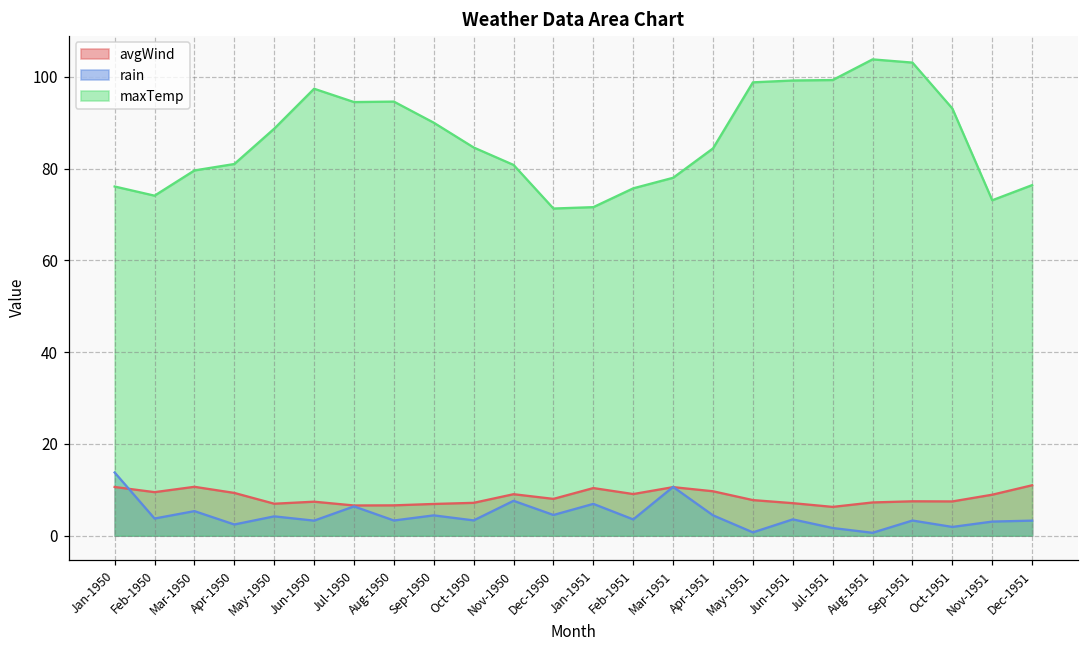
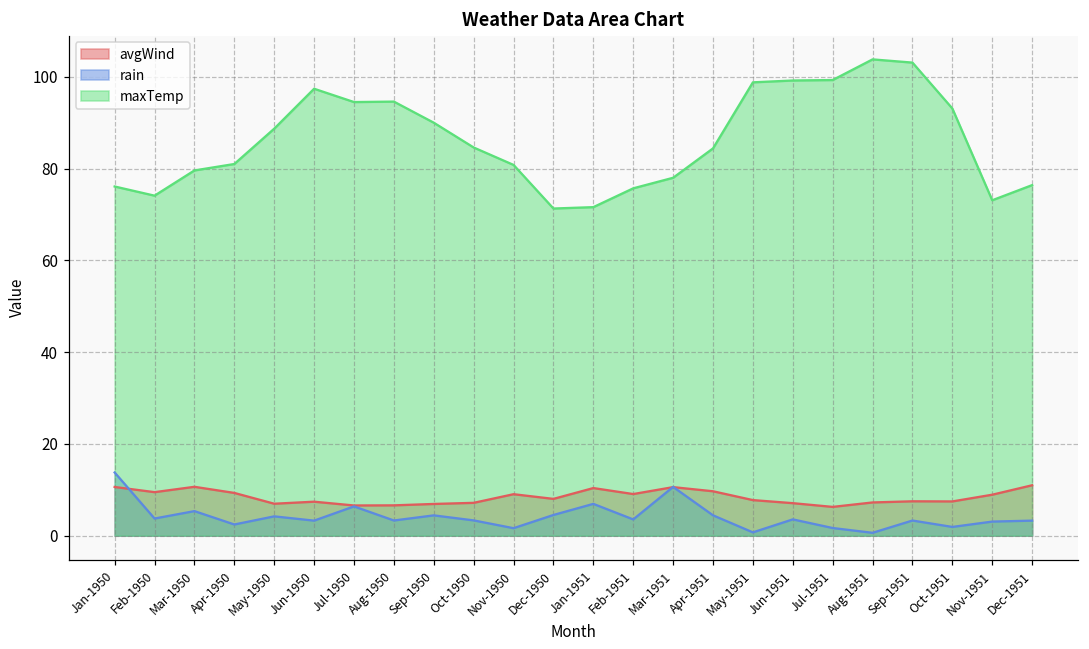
rain, Nov-1950: 8 -> 2
